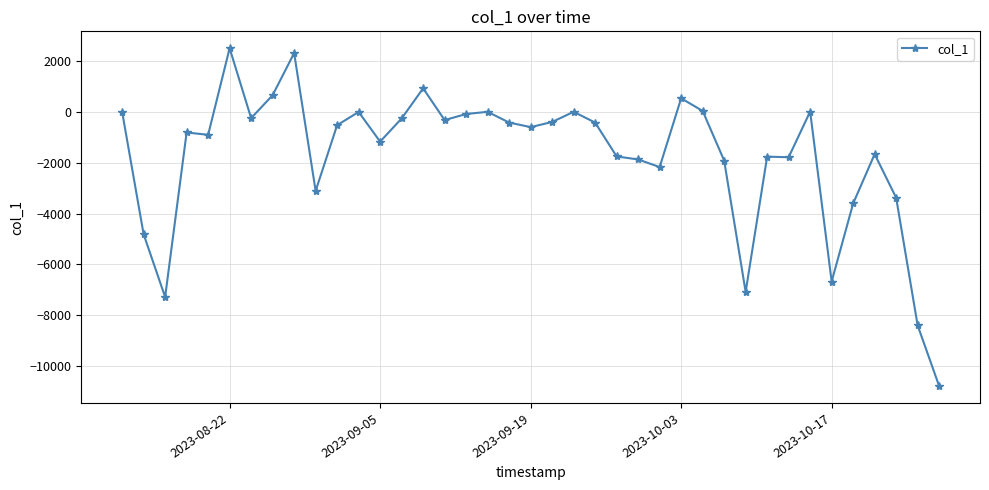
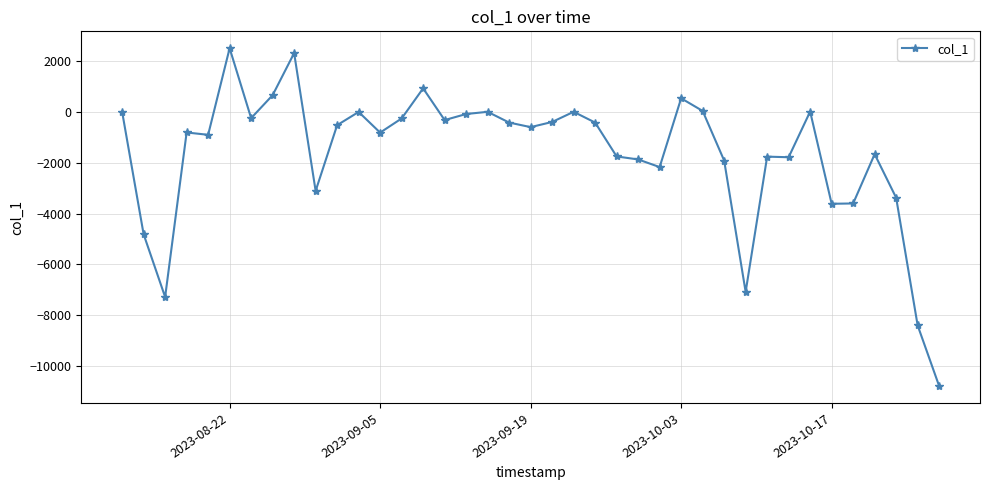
2023-09-05: -1200 -> -800
2023-10-17: -6700 -> -3600
